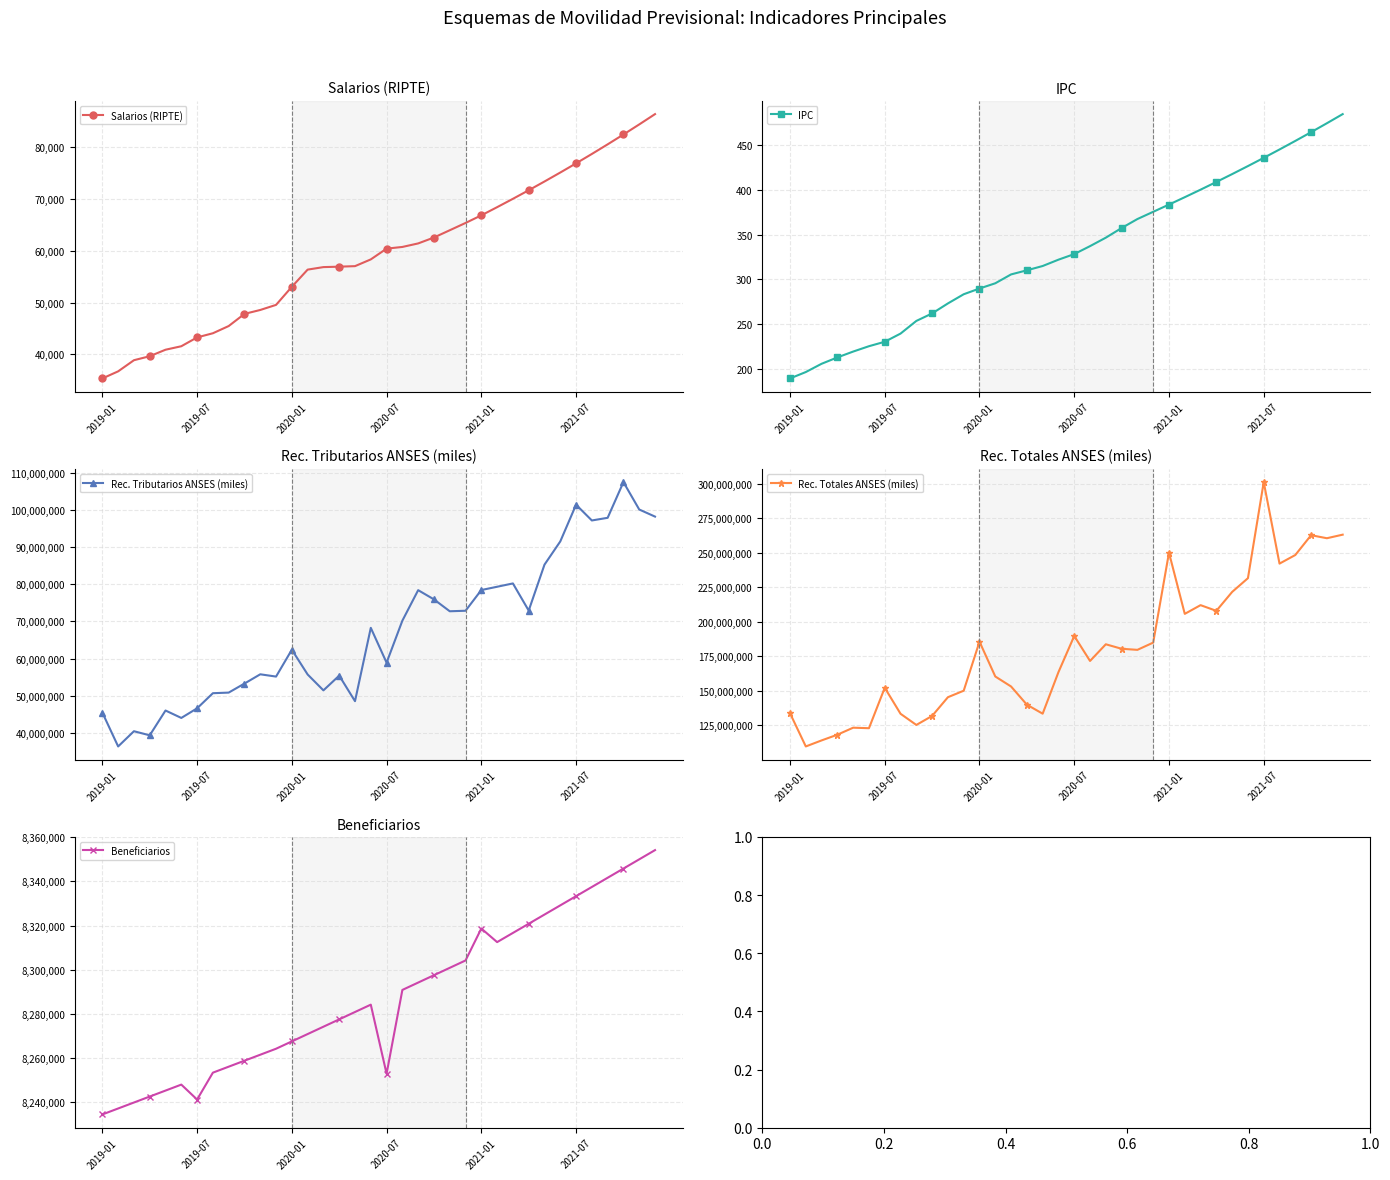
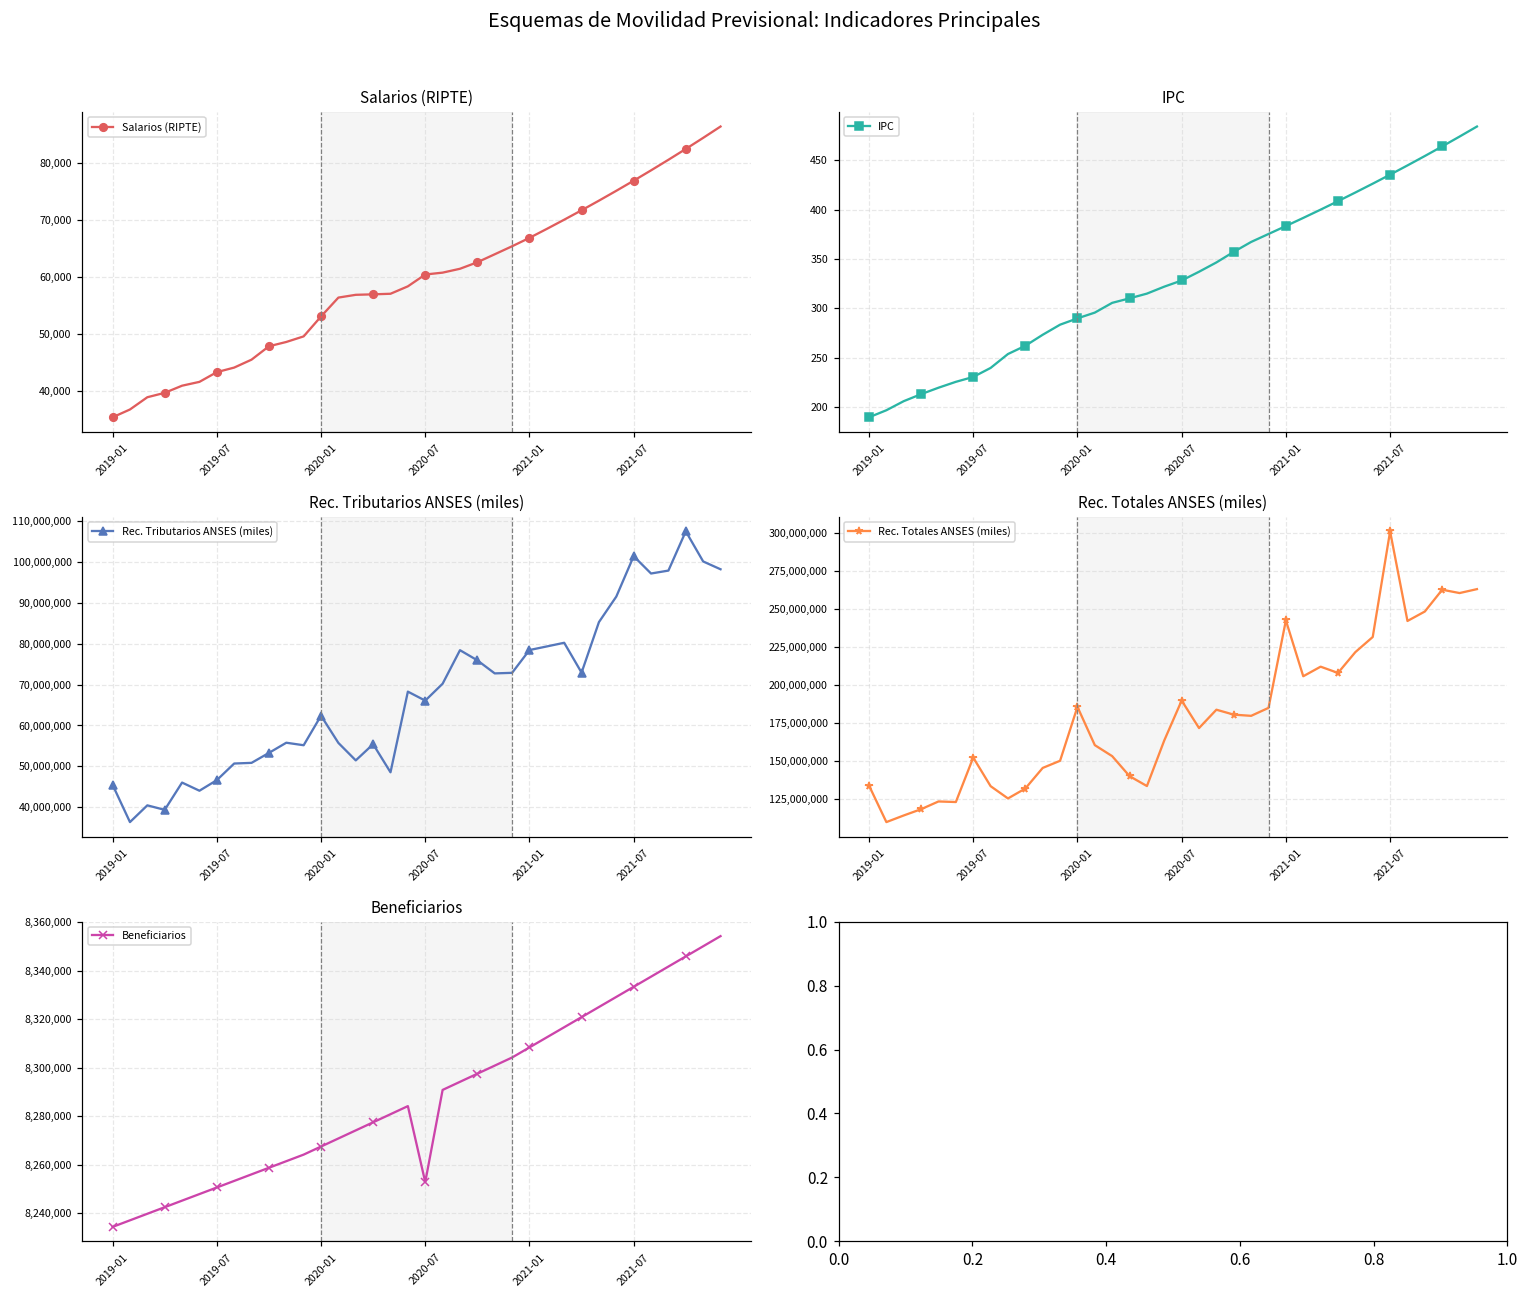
Rec. Tributarios ANSES (miles), 2020-07: 59,000,000 -> 66,000,000
Rec. Totales ANSES (miles), 2021-01: 250,000,000 -> 242,000,000
Beneficiarios, 2019-07: 8,241,000 -> 8,251,000
Beneficiarios, 2021-01: 8,319,000 -> 8,308,000
